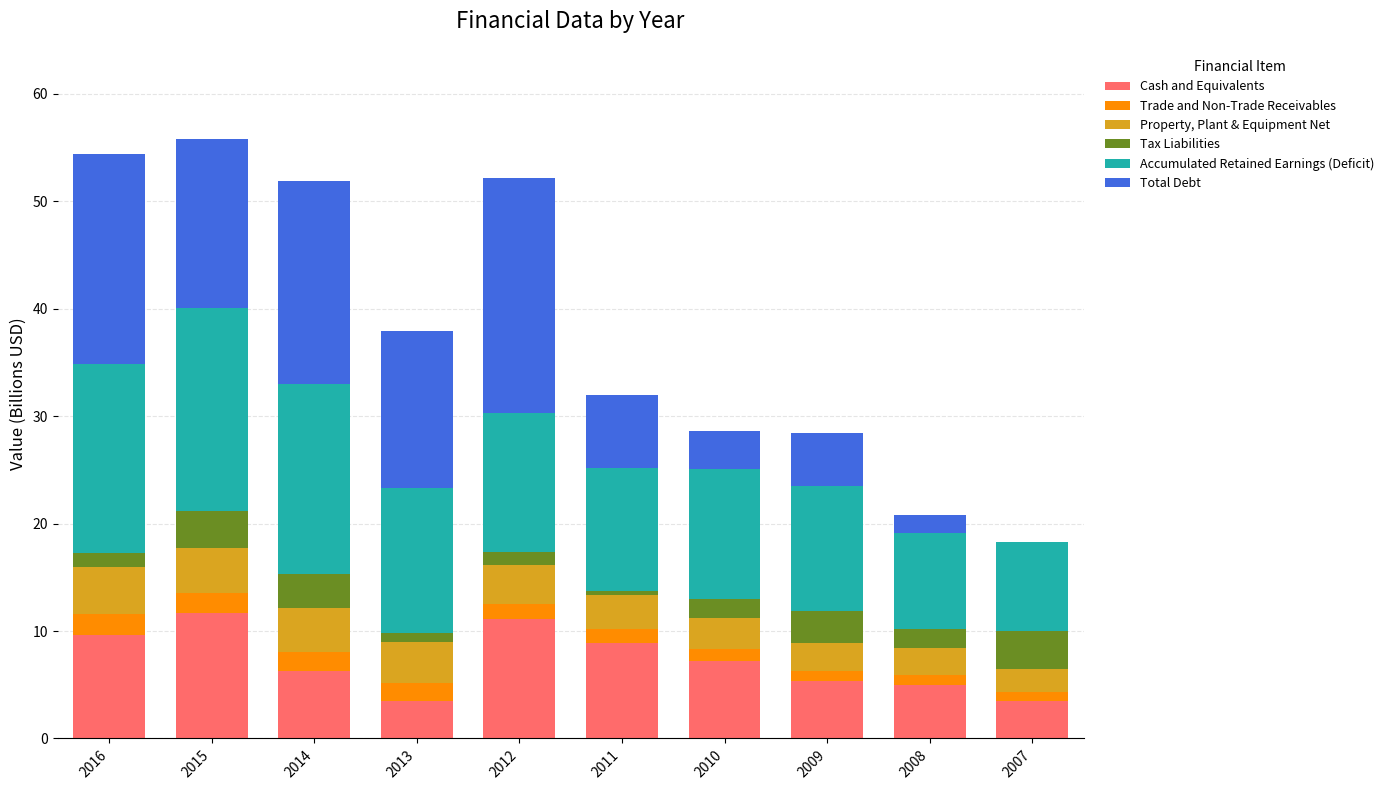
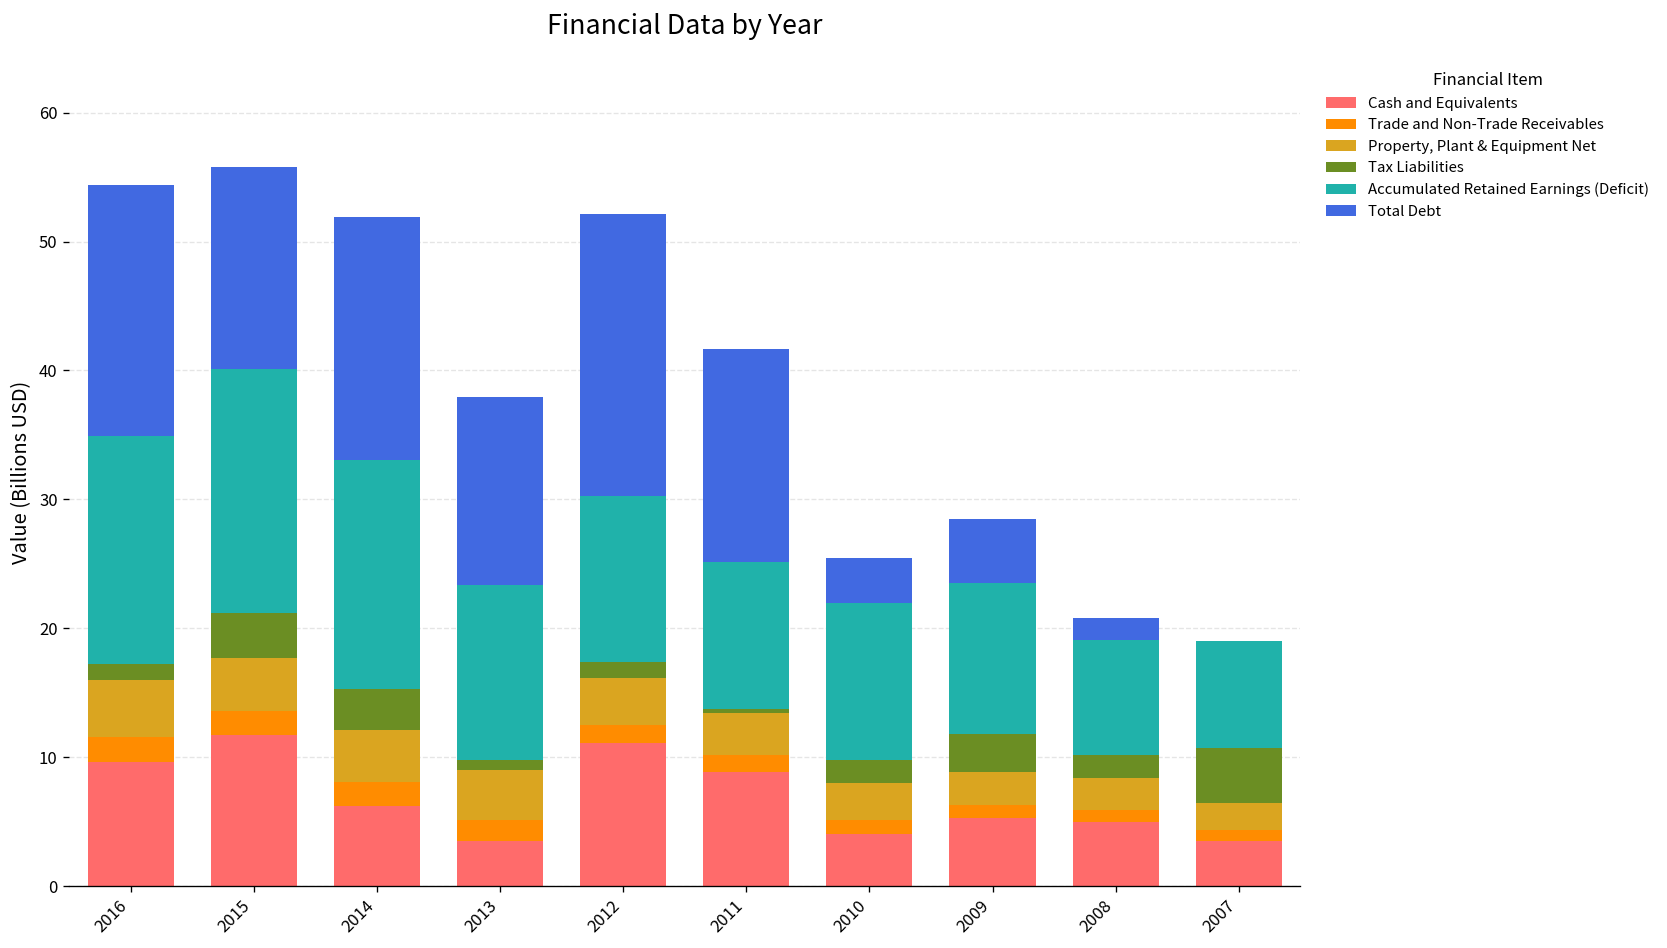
Total Debt, 2011: 6.8 -> 16.5
Cash and Equivalents, 2010: 7.3 -> 4.1
Tax Liabilities, 2007: 3.5 -> 4.3
